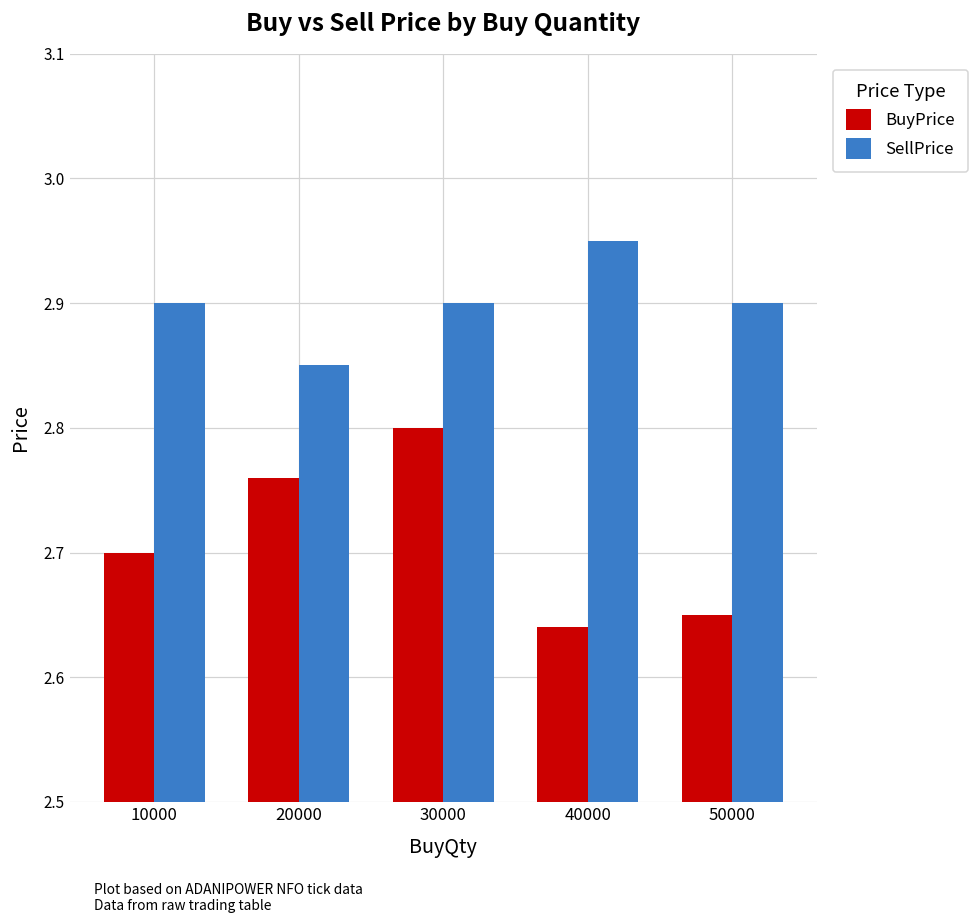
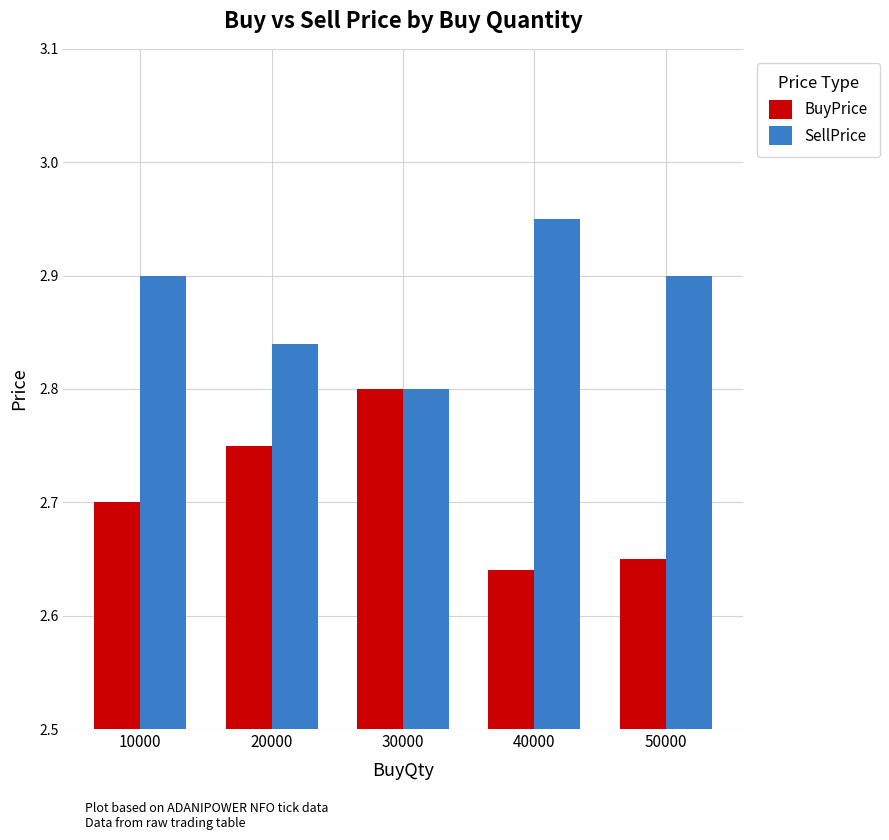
BuyPrice, 20000: 2.76 -> 2.75
SellPrice, 20000: 2.85 -> 2.84
SellPrice, 30000: 2.9 -> 2.8
